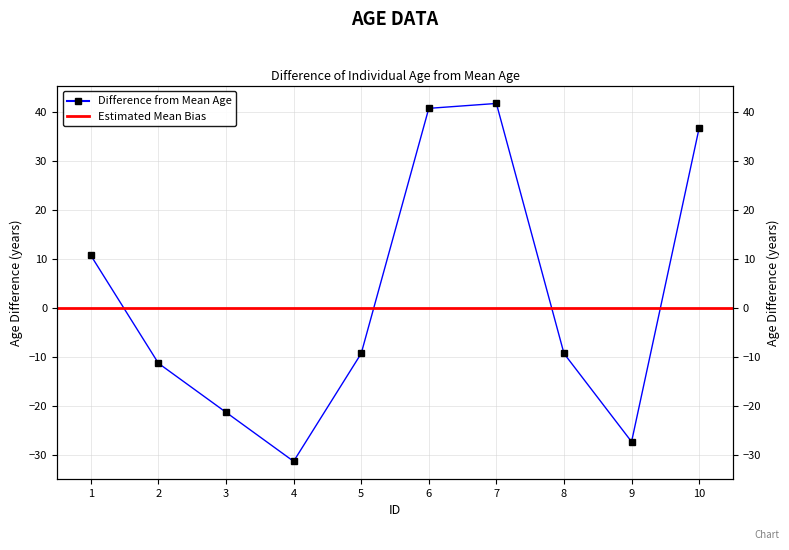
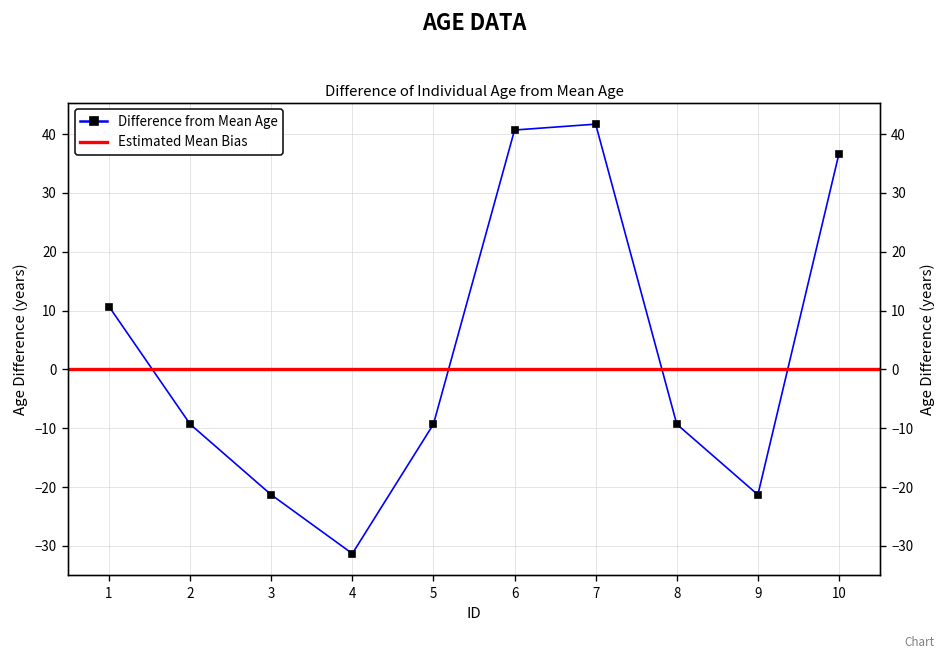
2: -11 -> -9
9: -27 -> -21
